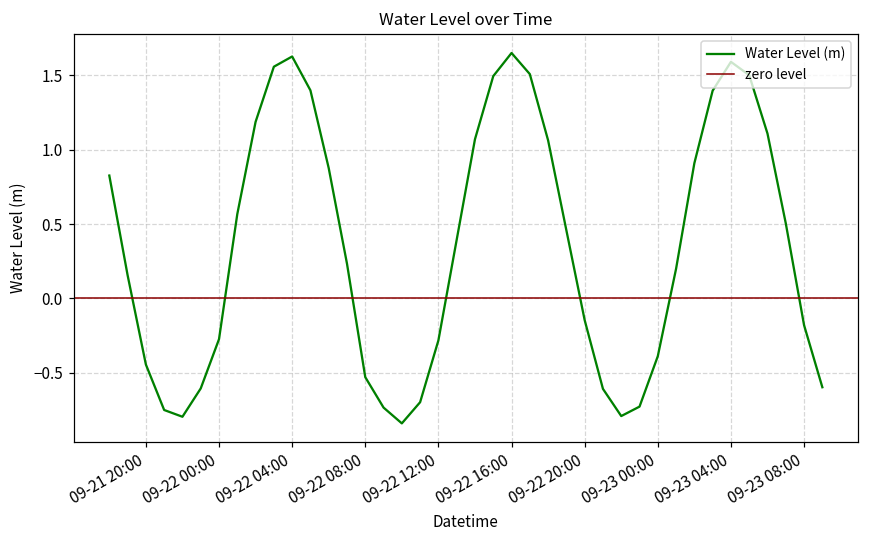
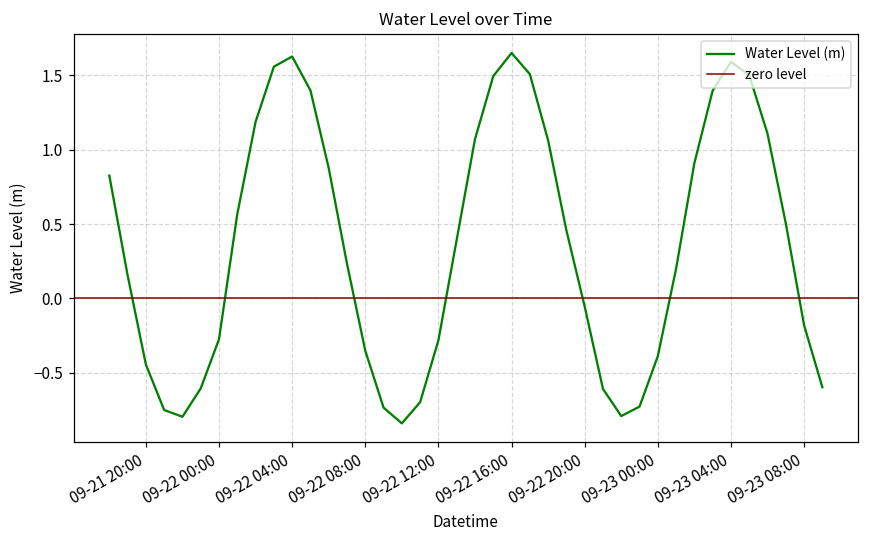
09-22 08:00: -0.53 -> -0.35
09-22 20:00: -0.15 -> -0.05
